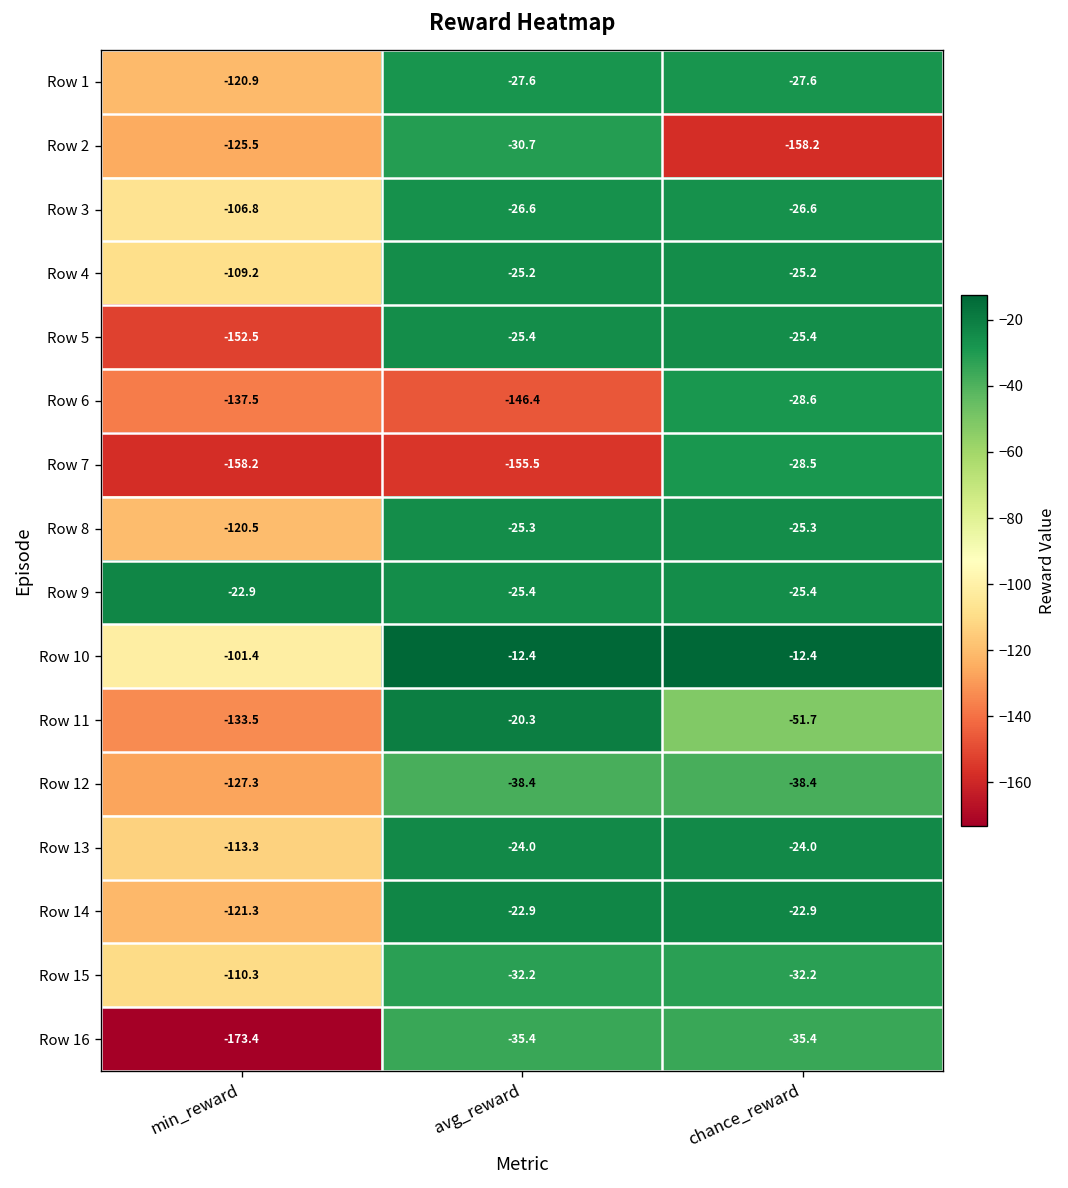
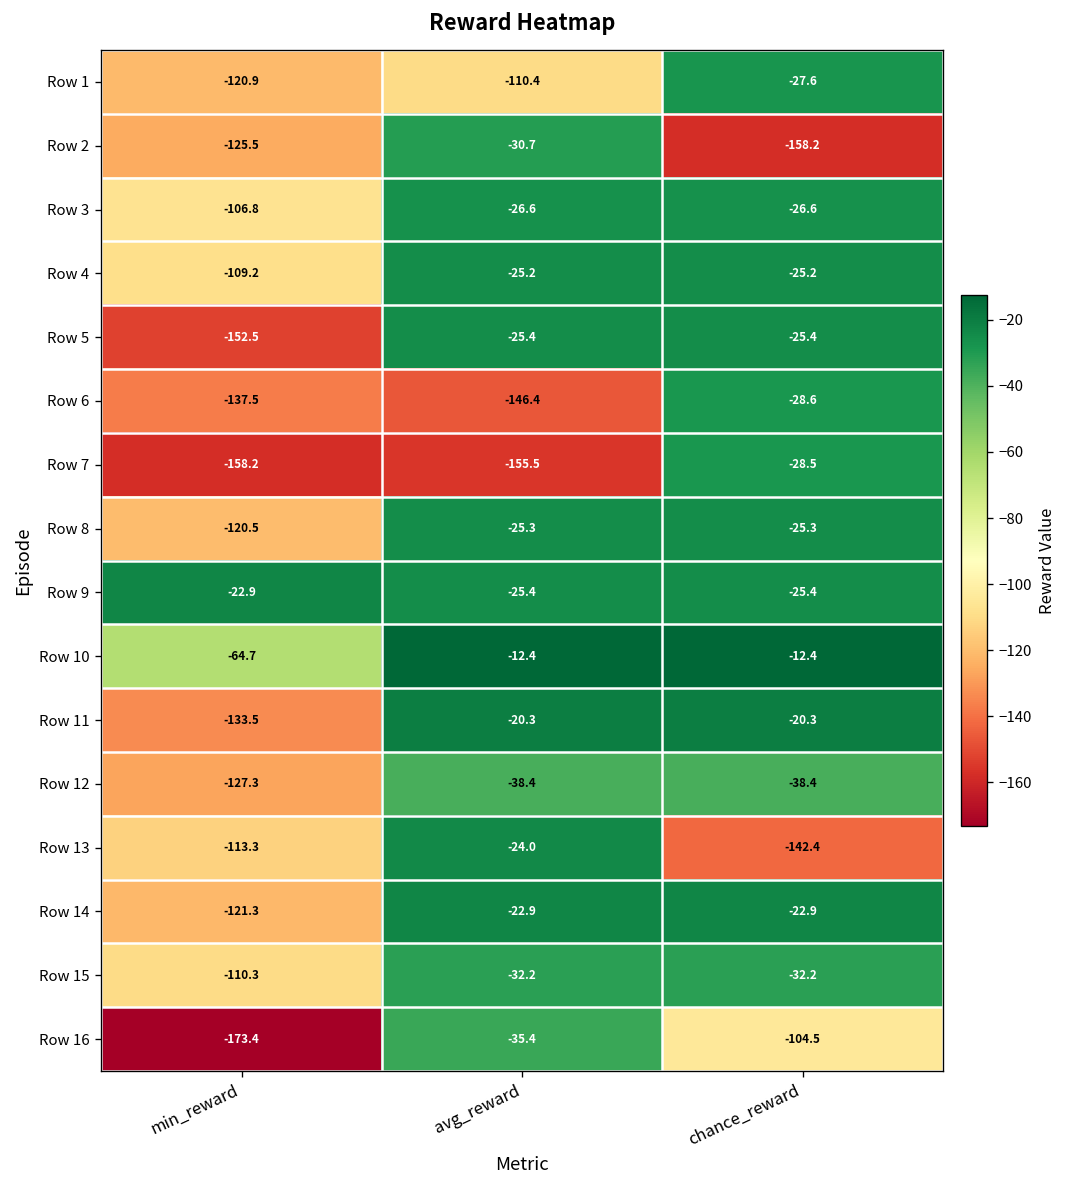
Row 1, avg_reward: -27.6 -> -110.4
Row 10, min_reward: -101.4 -> -64.7
Row 11, chance_reward: -51.7 -> -20.3
Row 13, chance_reward: -24.0 -> -142.4
Row 16, chance_reward: -35.4 -> -104.5
